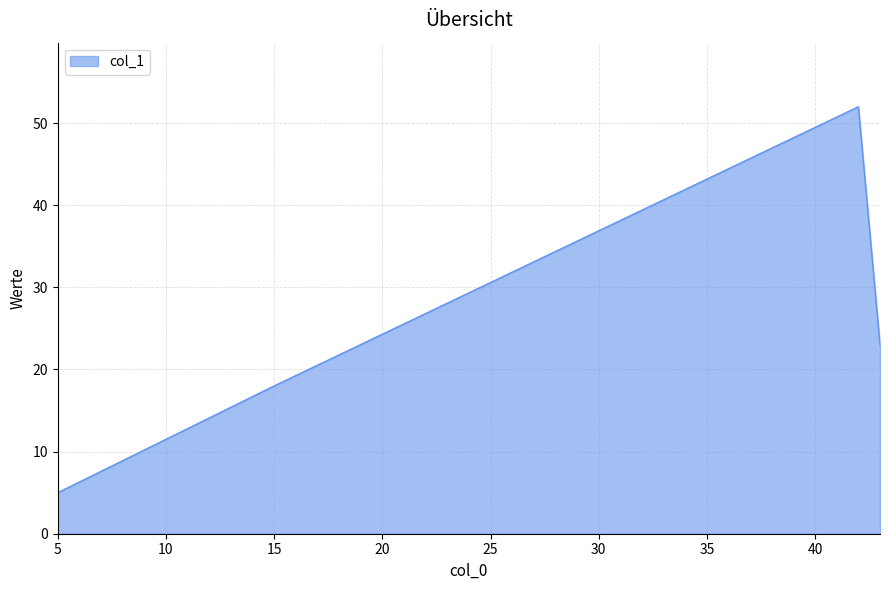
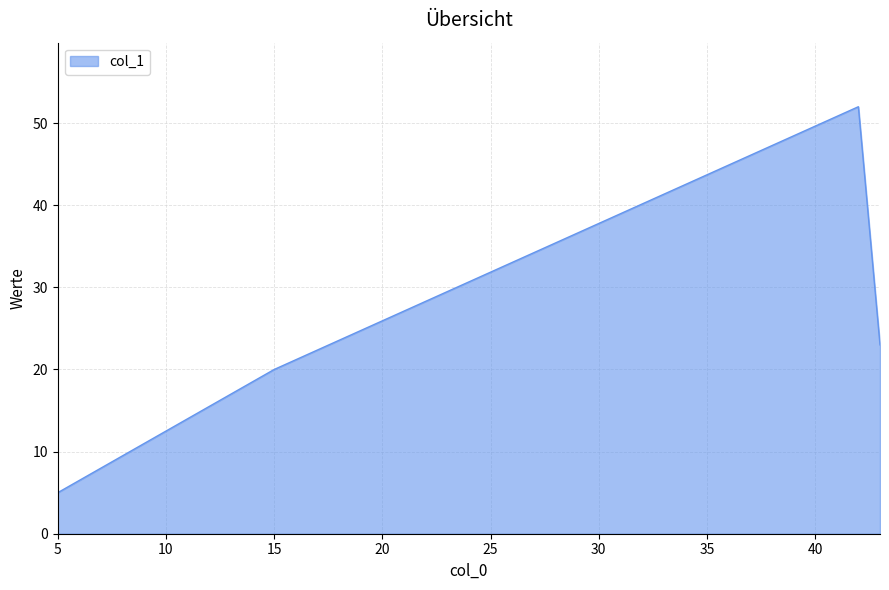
15: 18 -> 20
